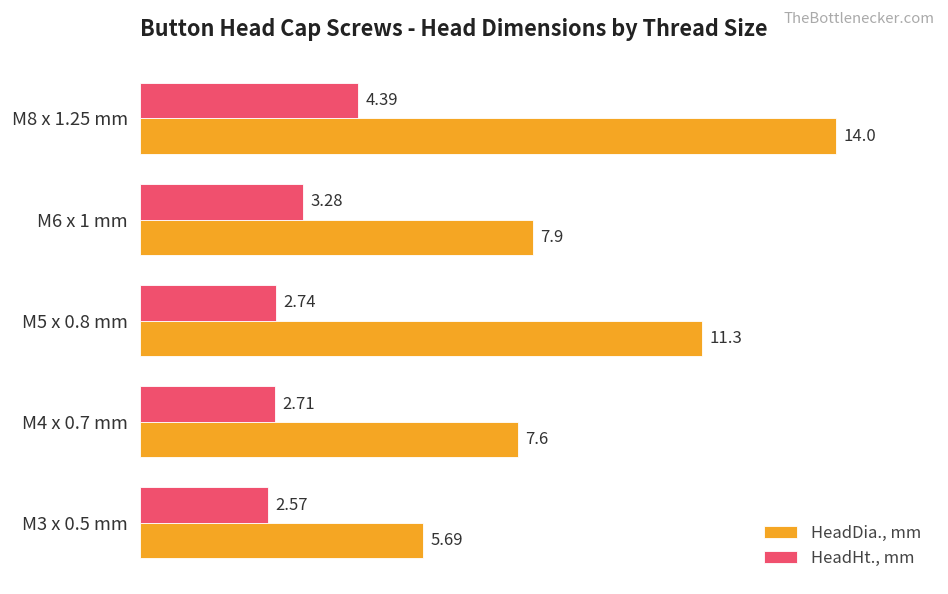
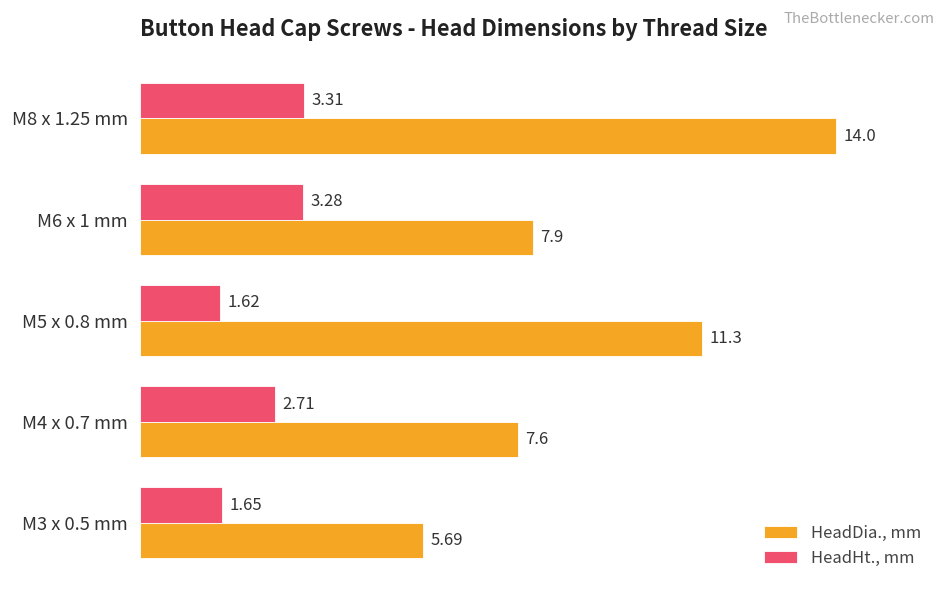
HeadHt., mm, M8 x 1.25 mm: 4.39 -> 3.31
HeadHt., mm, M5 x 0.8 mm: 2.74 -> 1.62
HeadHt., mm, M3 x 0.5 mm: 2.57 -> 1.65
